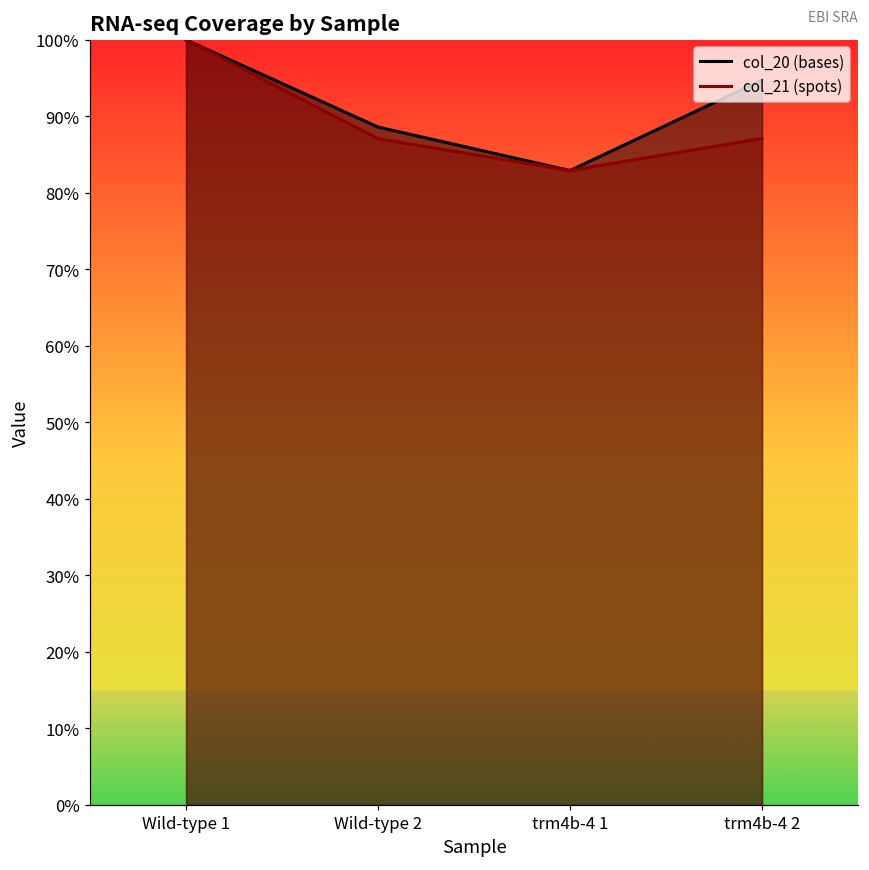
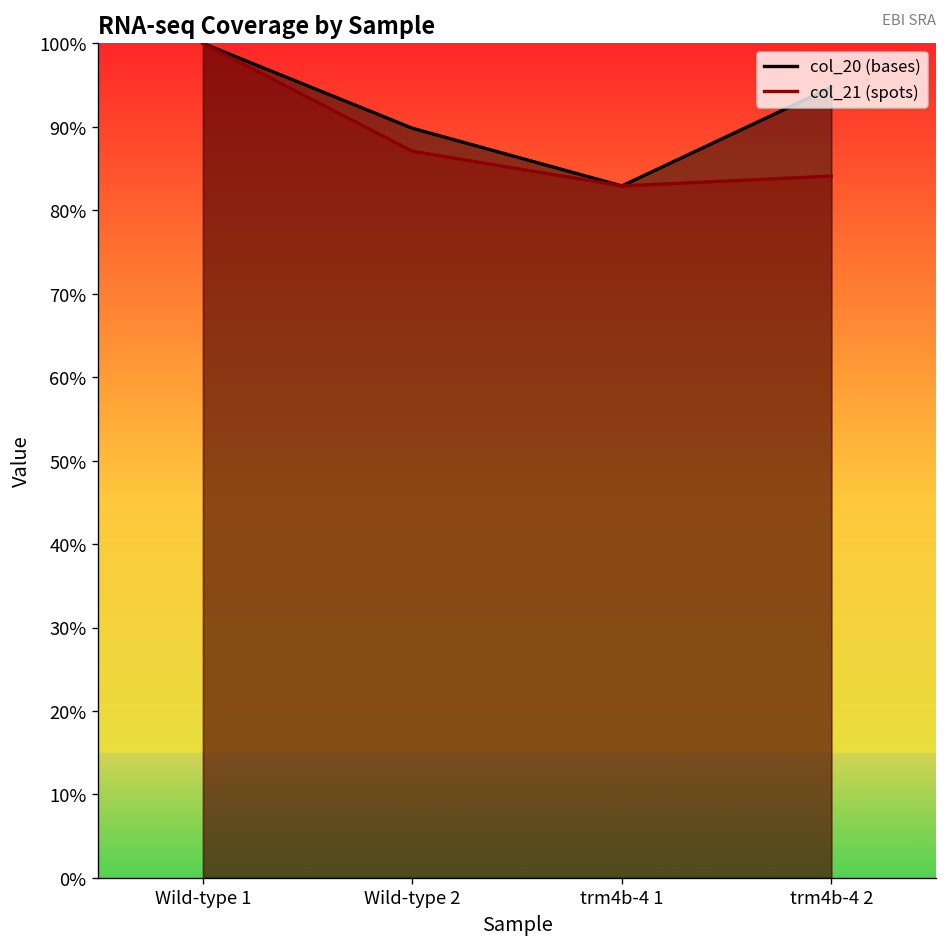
col_20 (bases), Wild-type 2: 89% -> 90%
col_21 (spots), trm4b-4 2: 87% -> 84%
